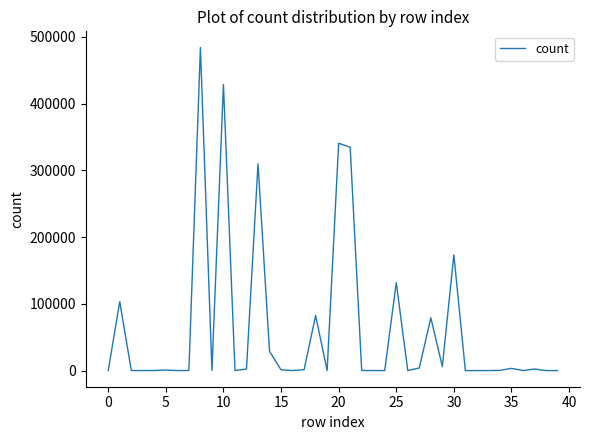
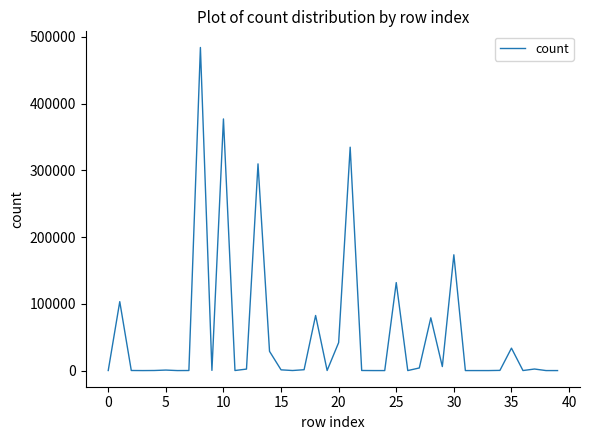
10: 430000 -> 380000
20: 340000 -> 40000
35: 0 -> 30000
